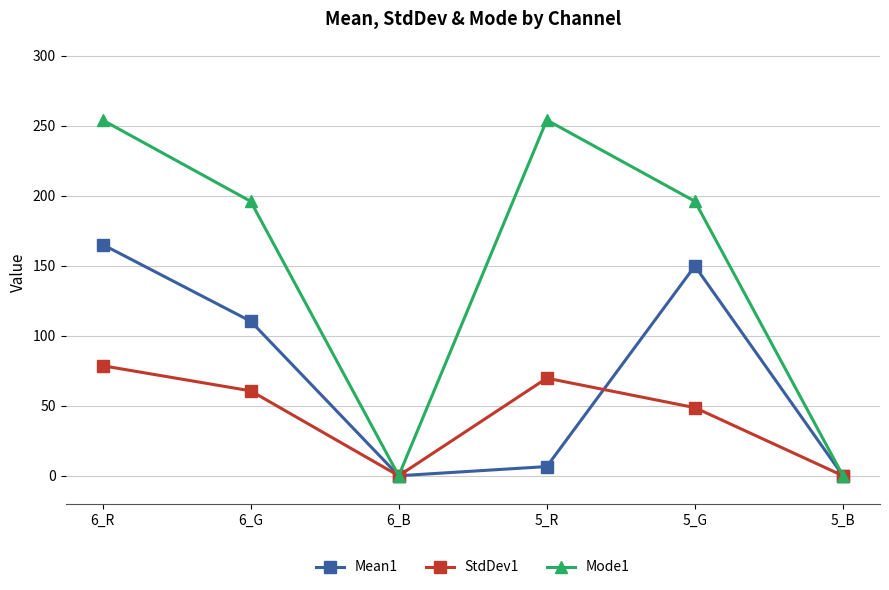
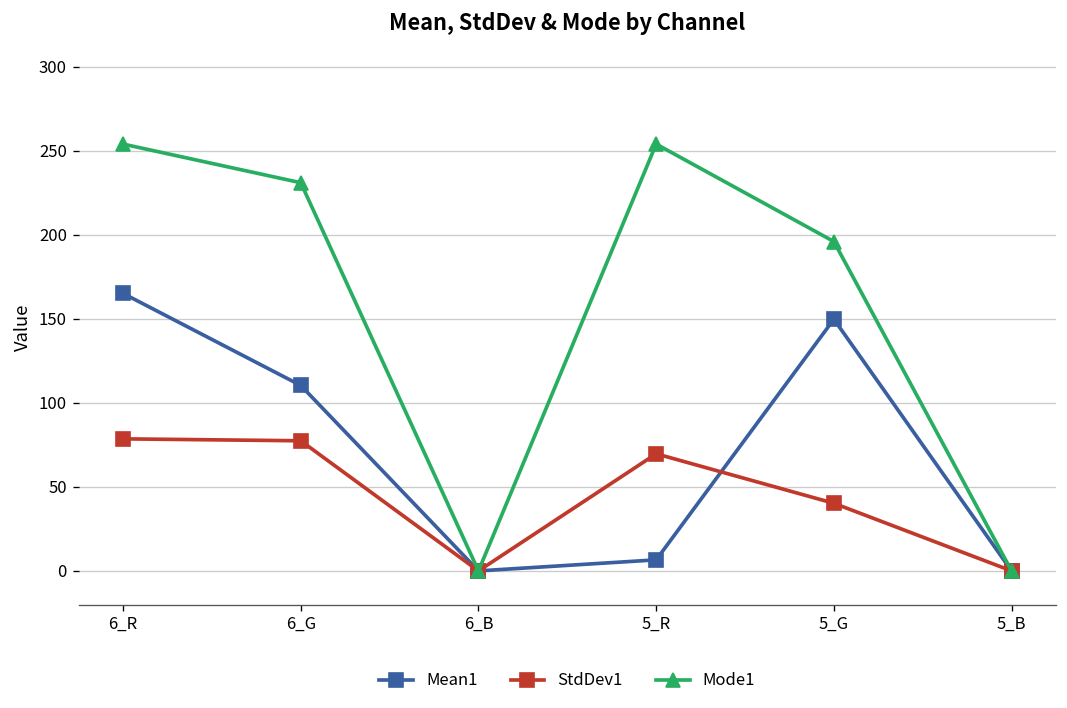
StdDev1, 6_G: 61 -> 77
Mode1, 6_G: 196 -> 231
StdDev1, 5_G: 49 -> 40
